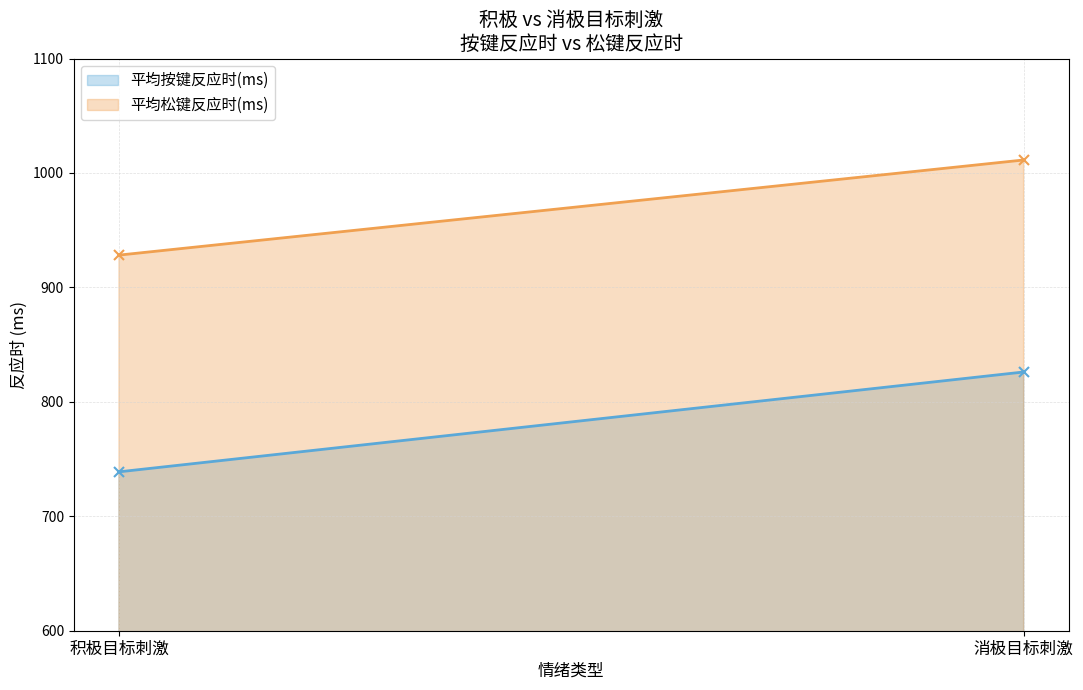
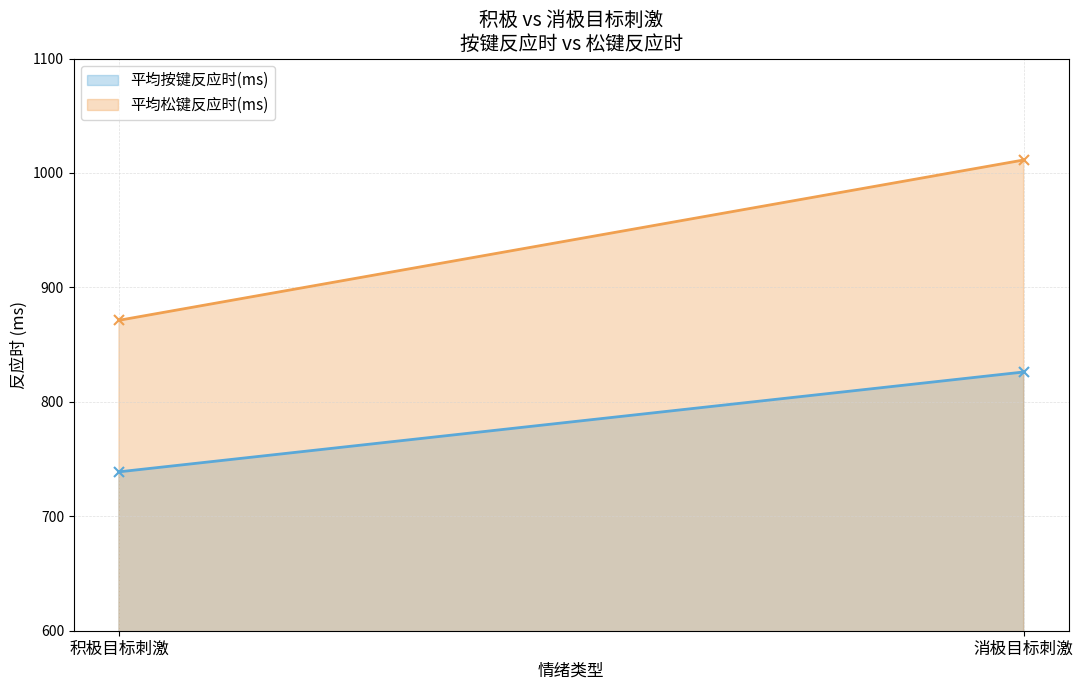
平均松键反应时(ms), 积极目标刺激: 928 -> 871
